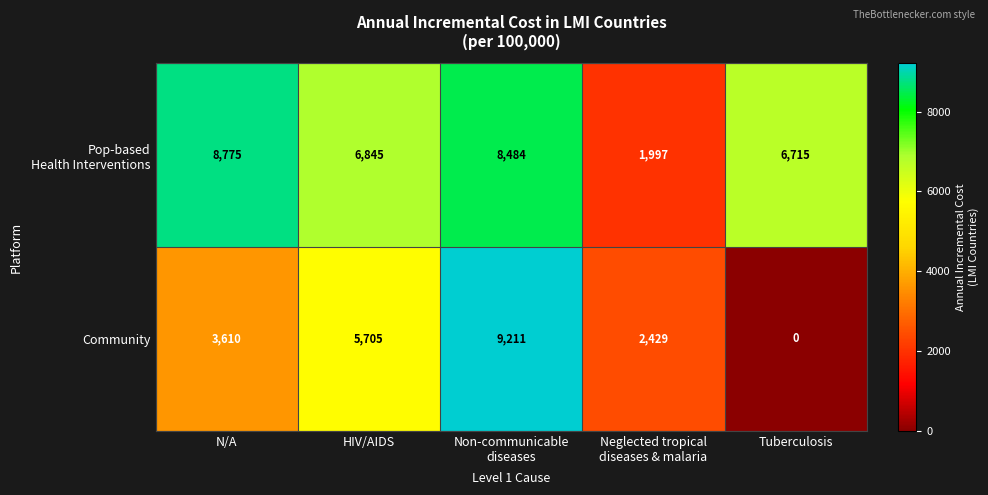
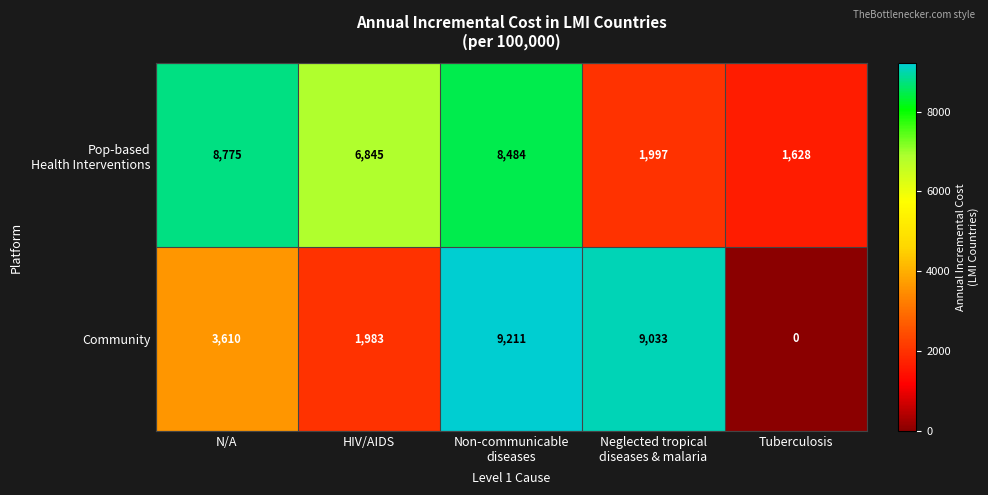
Pop-based Health Interventions, Tuberculosis: 6,715 -> 1,628
Community, HIV/AIDS: 5,705 -> 1,983
Community, Neglected tropical diseases & malaria: 2,429 -> 9,033
